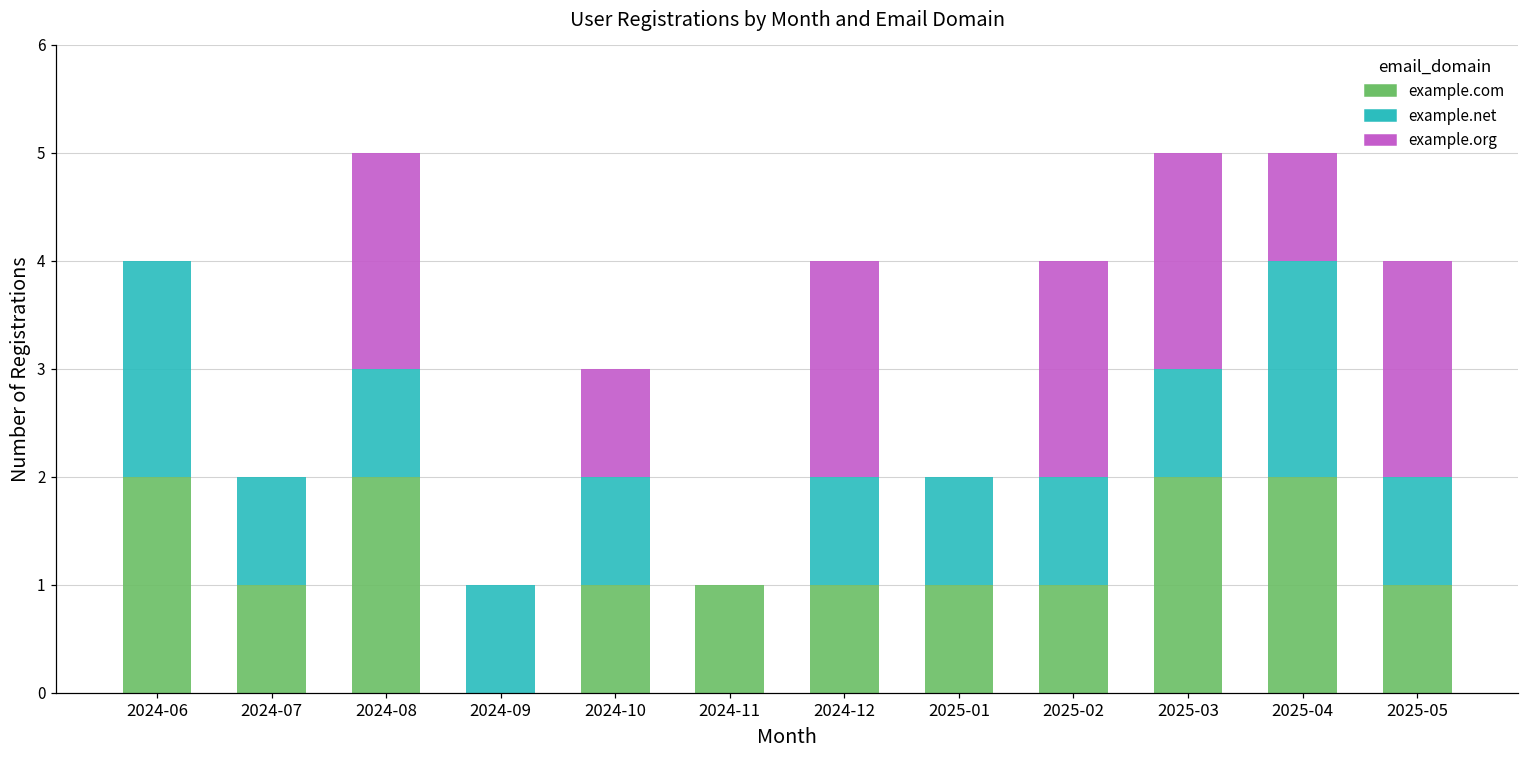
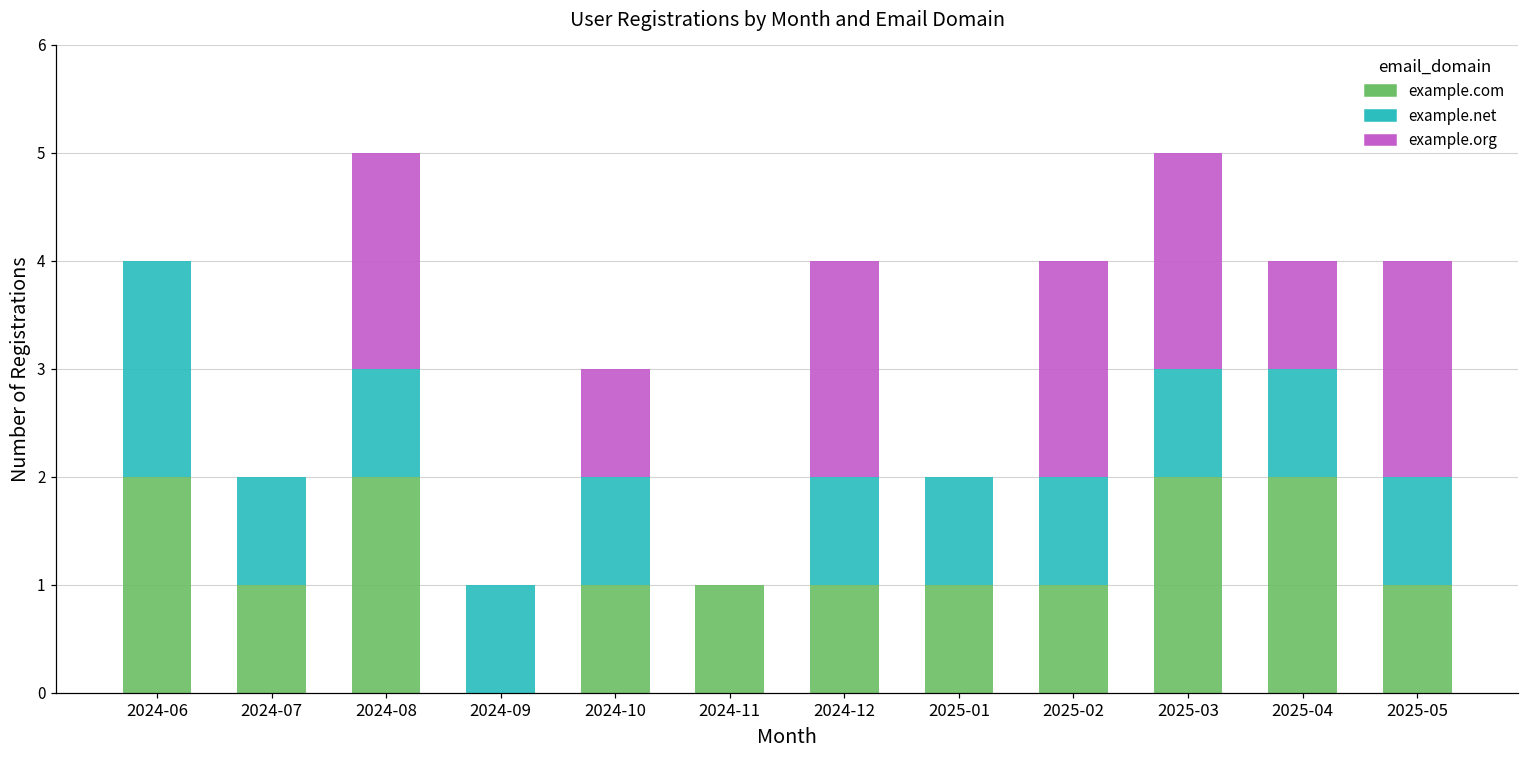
example.net, 2025-04: 2 -> 1
